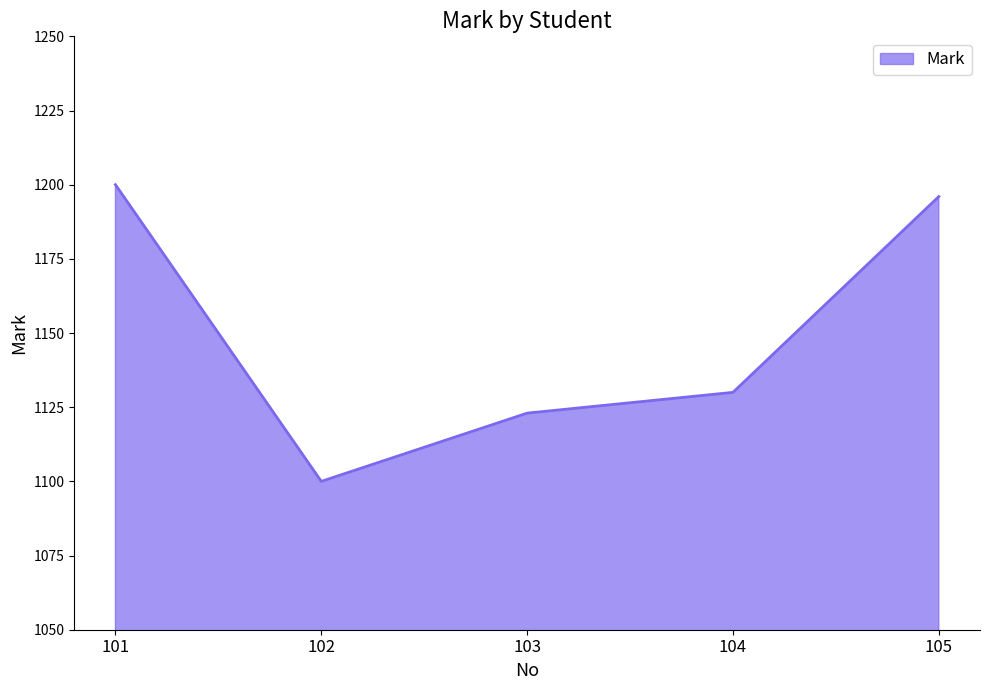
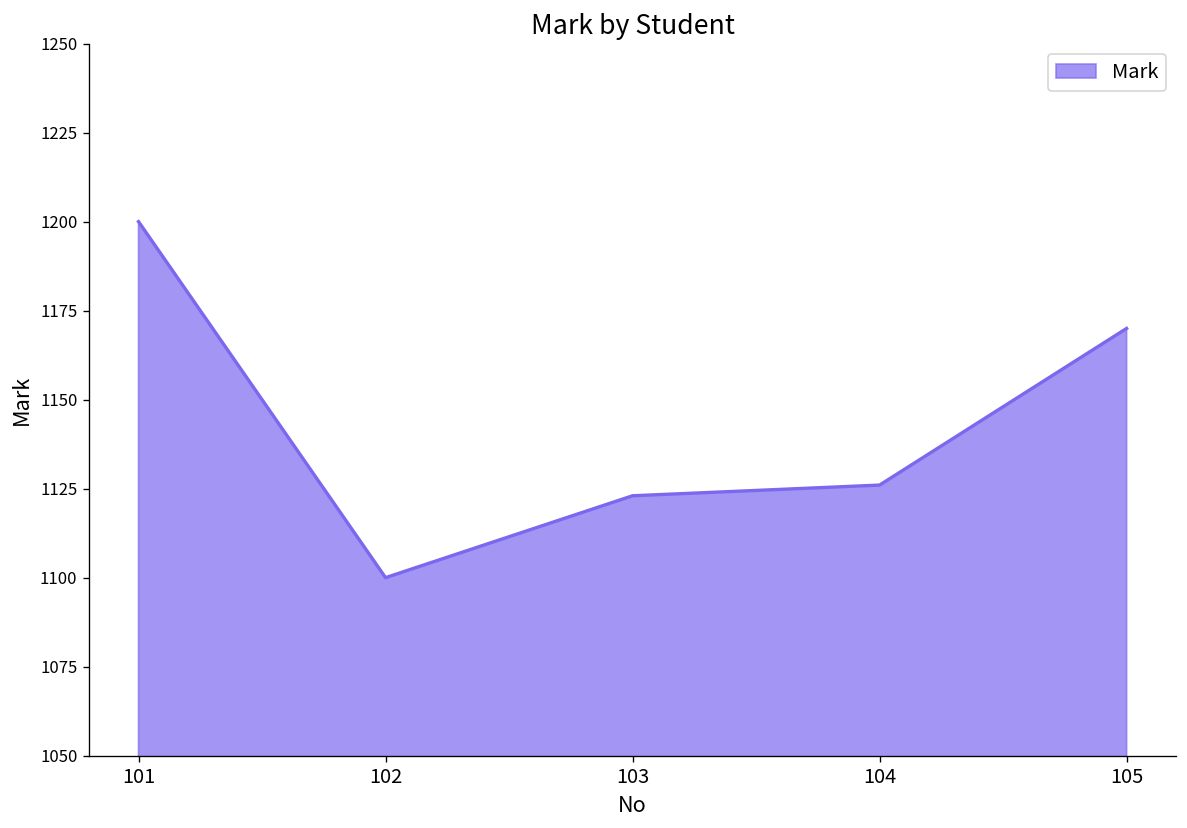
104: 1130 -> 1126
105: 1196 -> 1170
